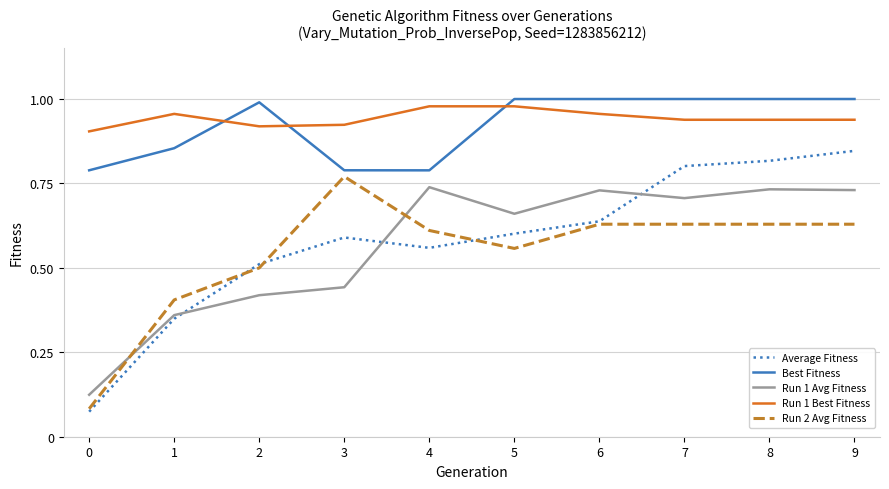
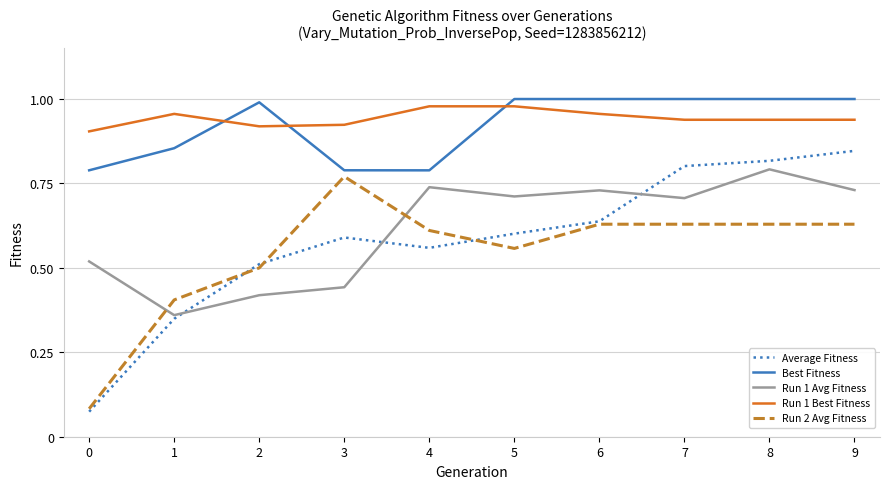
Run 1 Avg Fitness, 0: 0.12 -> 0.52
Run 1 Avg Fitness, 5: 0.66 -> 0.71
Run 1 Avg Fitness, 8: 0.73 -> 0.79
